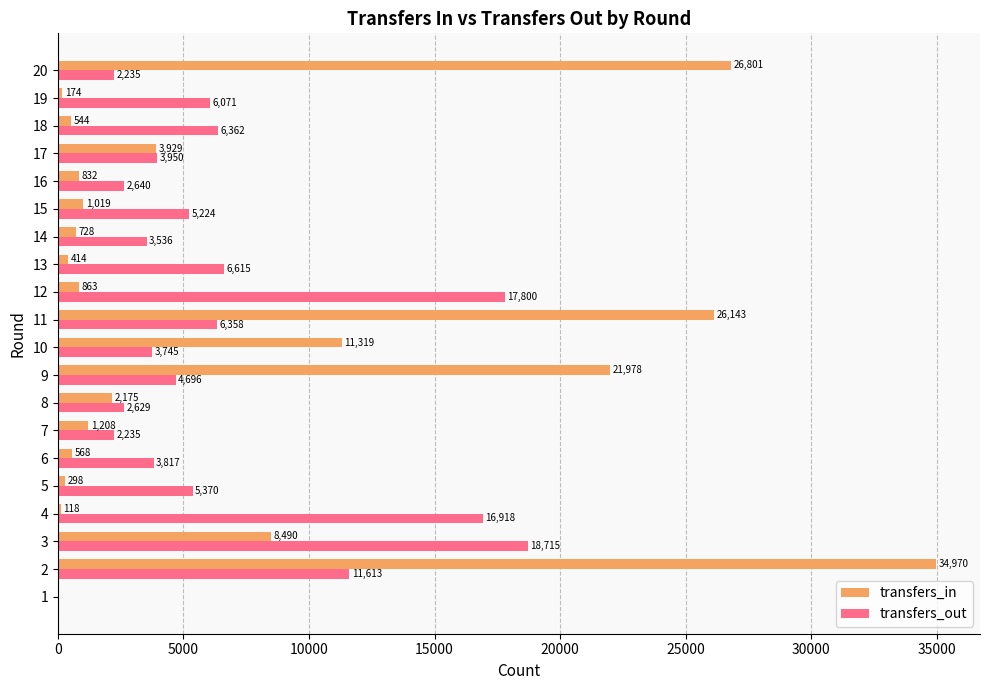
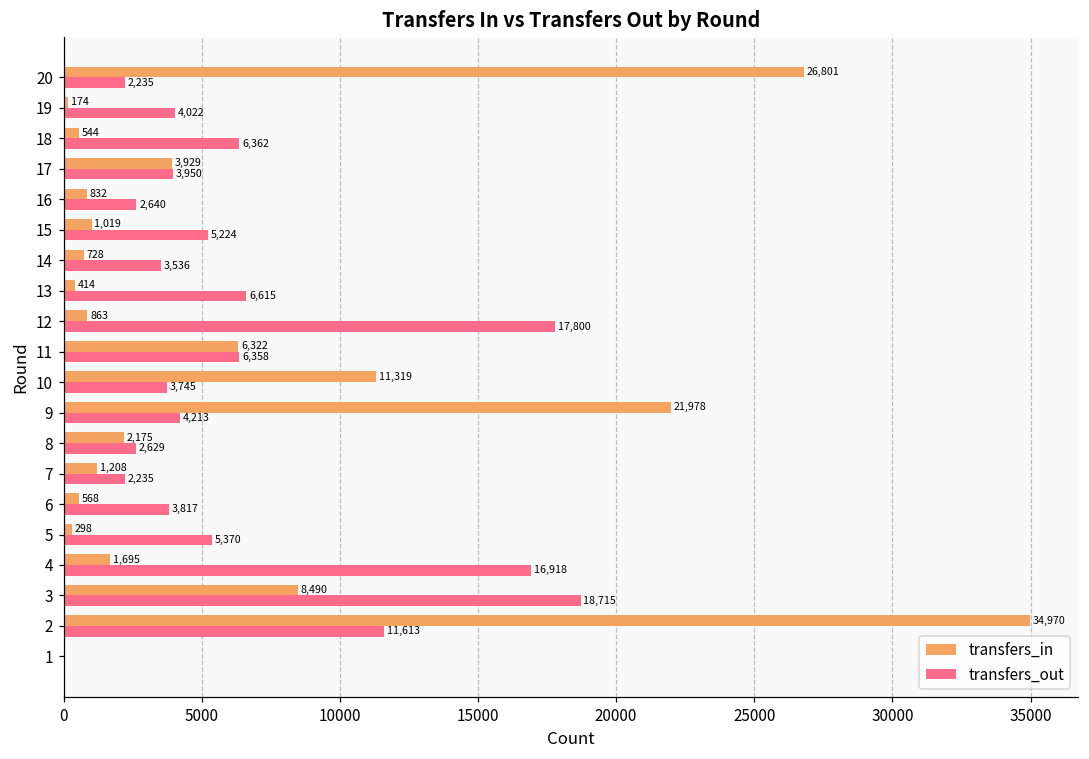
transfers_out, 19: 6,071 -> 4,022
transfers_in, 11: 26,143 -> 6,322
transfers_out, 9: 4,696 -> 4,213
transfers_in, 4: 118 -> 1,695
